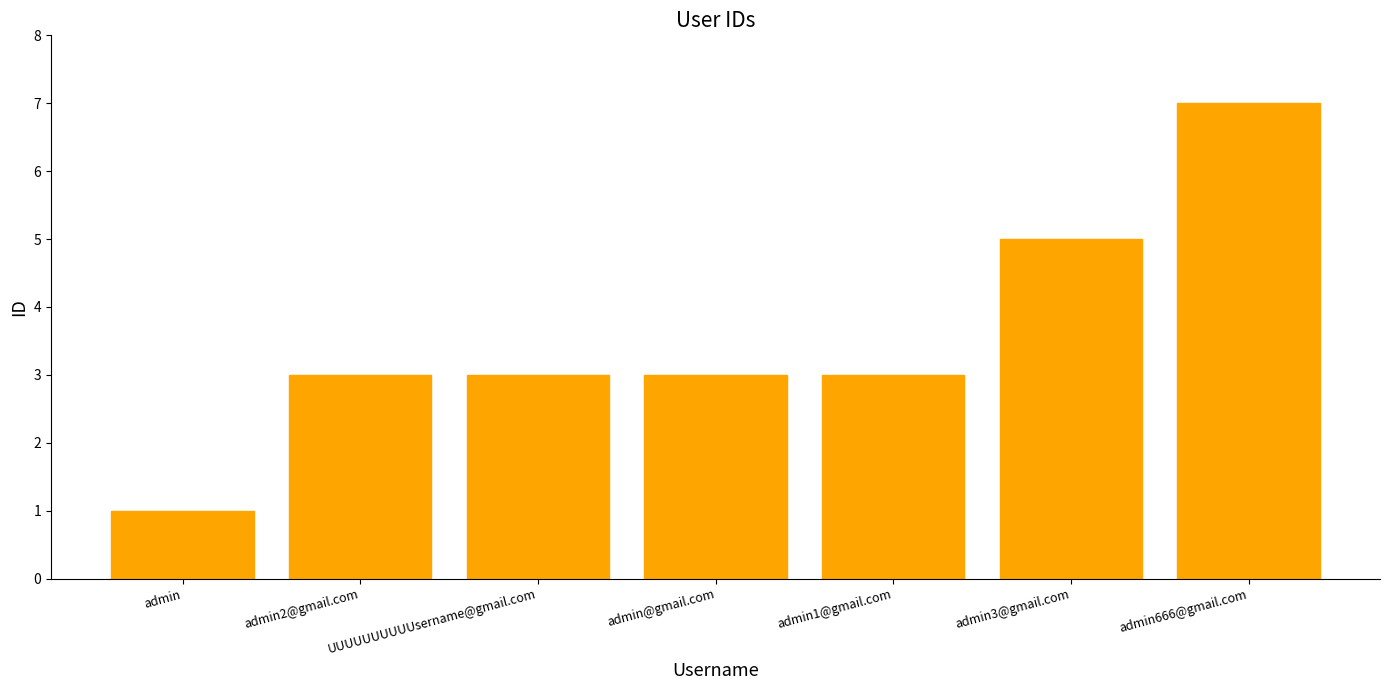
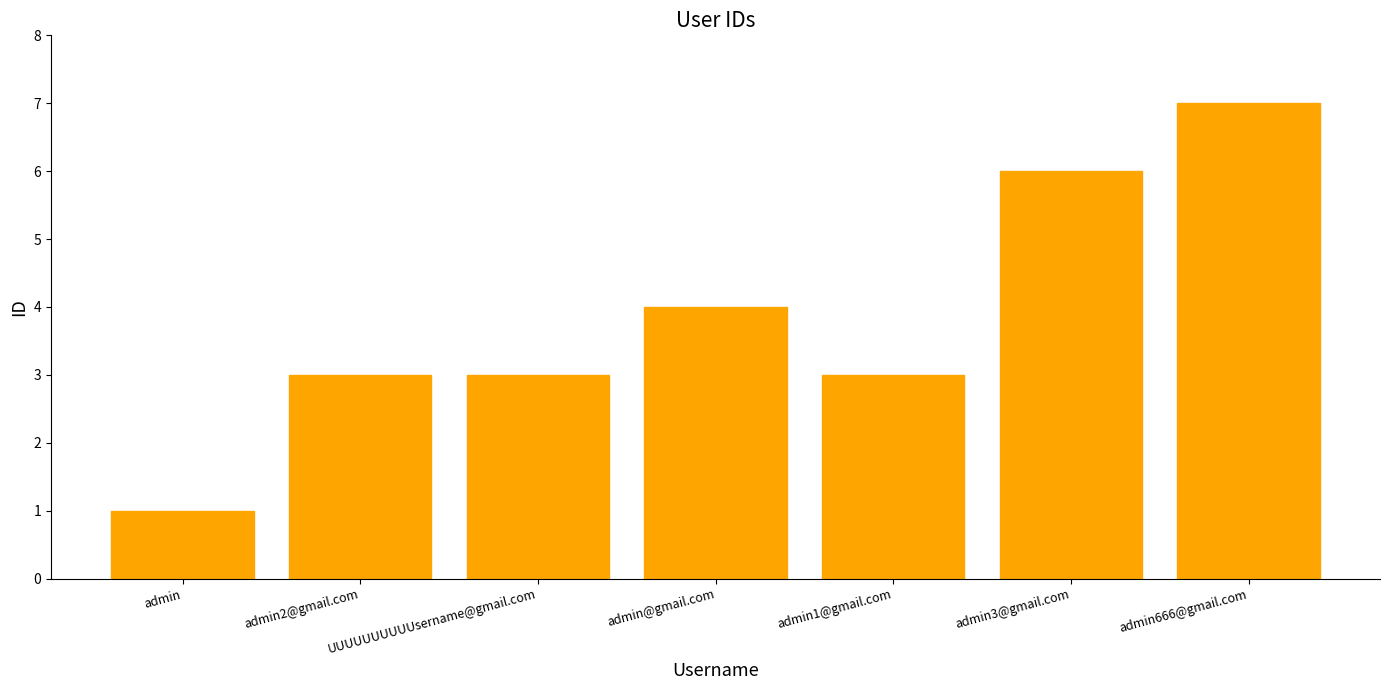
admin@gmail.com: 3 -> 4
admin3@gmail.com: 5 -> 6
